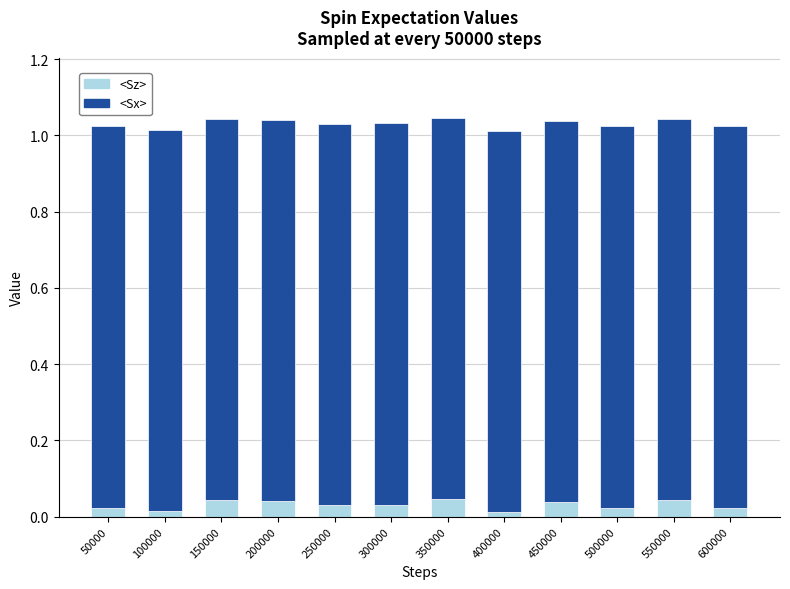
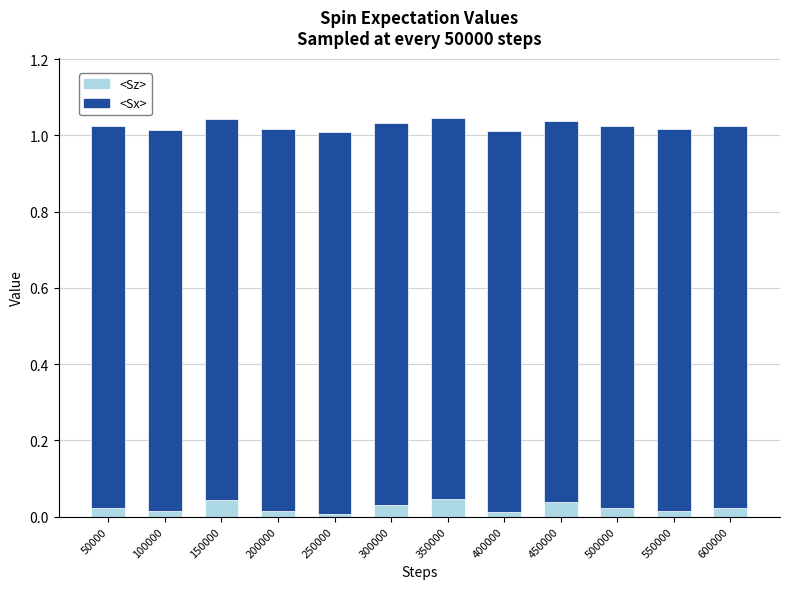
<Sz>, 200000: 0.04 -> 0.02
<Sz>, 250000: 0.03 -> 0.01
<Sz>, 550000: 0.04 -> 0.02
